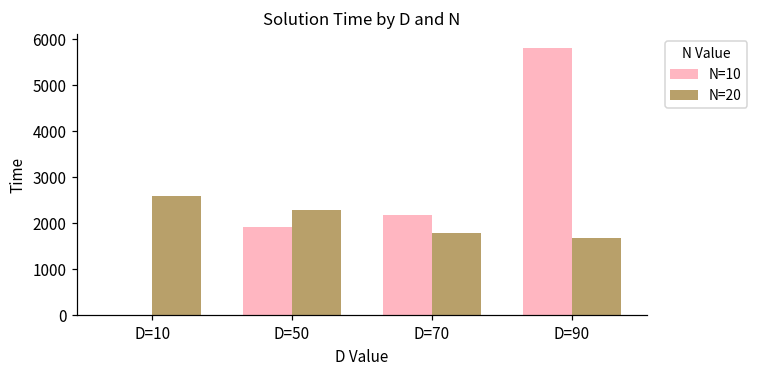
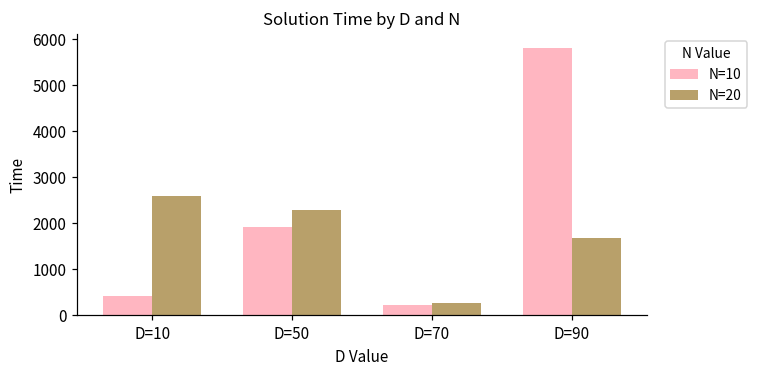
N=10, D=10: 0 -> 400
N=10, D=70: 2200 -> 200
N=20, D=70: 1800 -> 300
